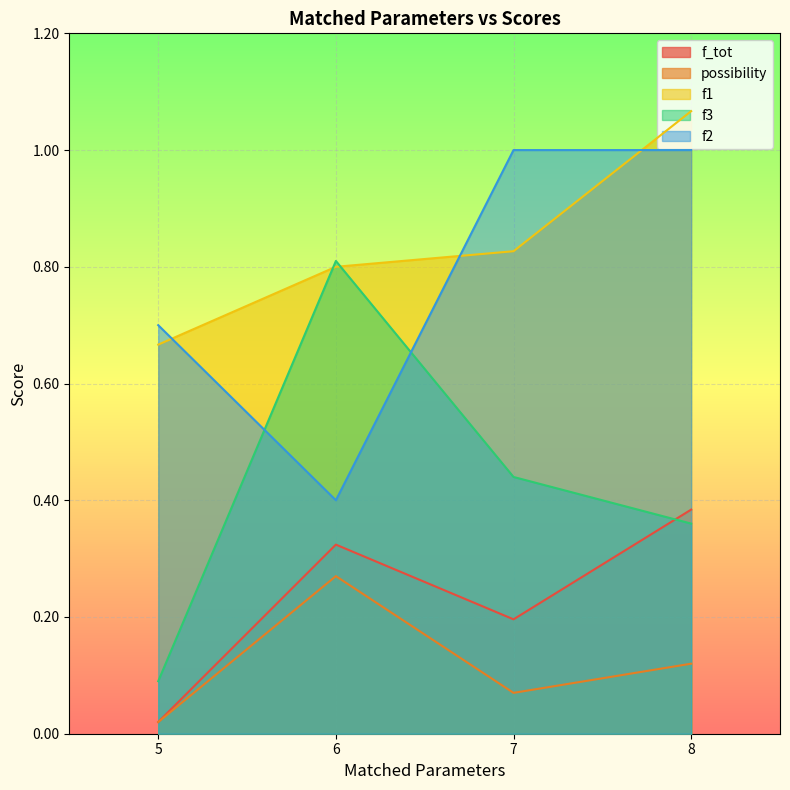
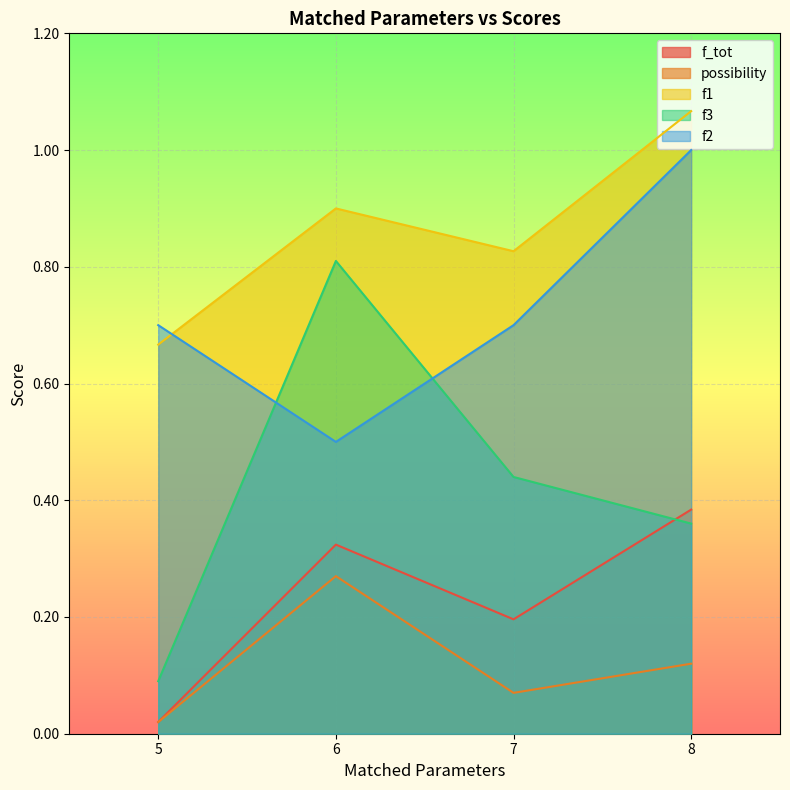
f1, 6: 0.8 -> 0.9
f2, 6: 0.4 -> 0.5
f2, 7: 1.0 -> 0.7
